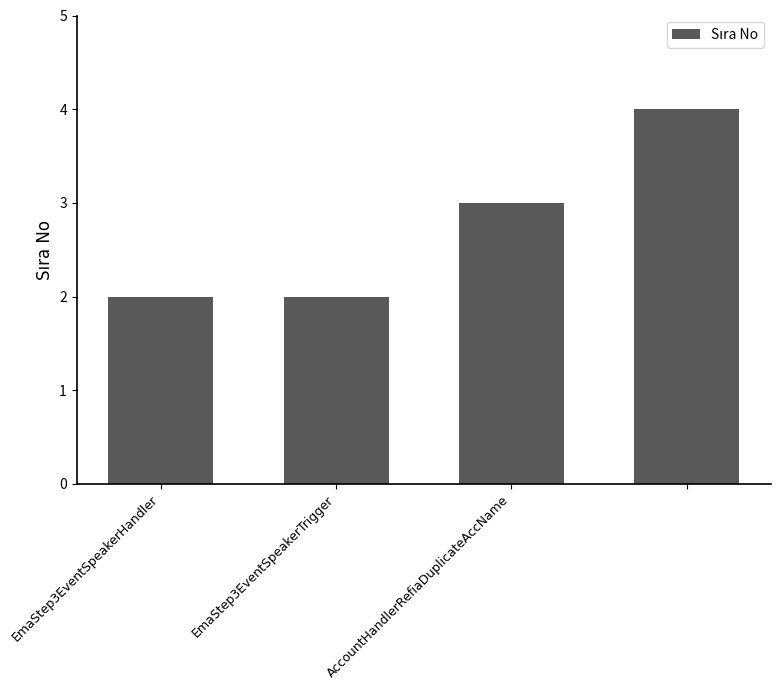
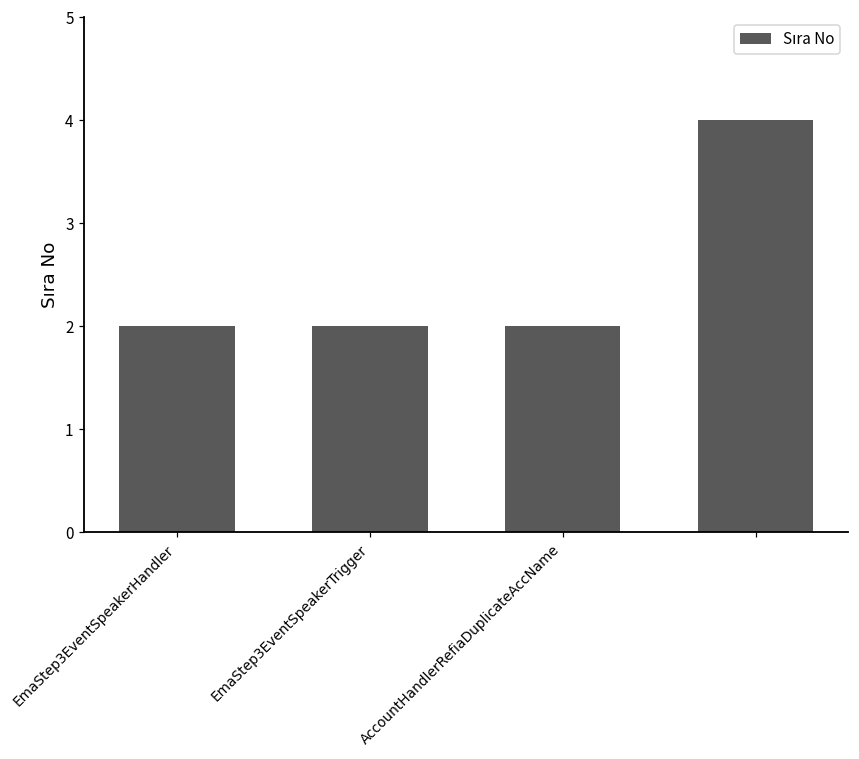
AccountHandlerRefiaDuplicateAccName: 3 -> 2
